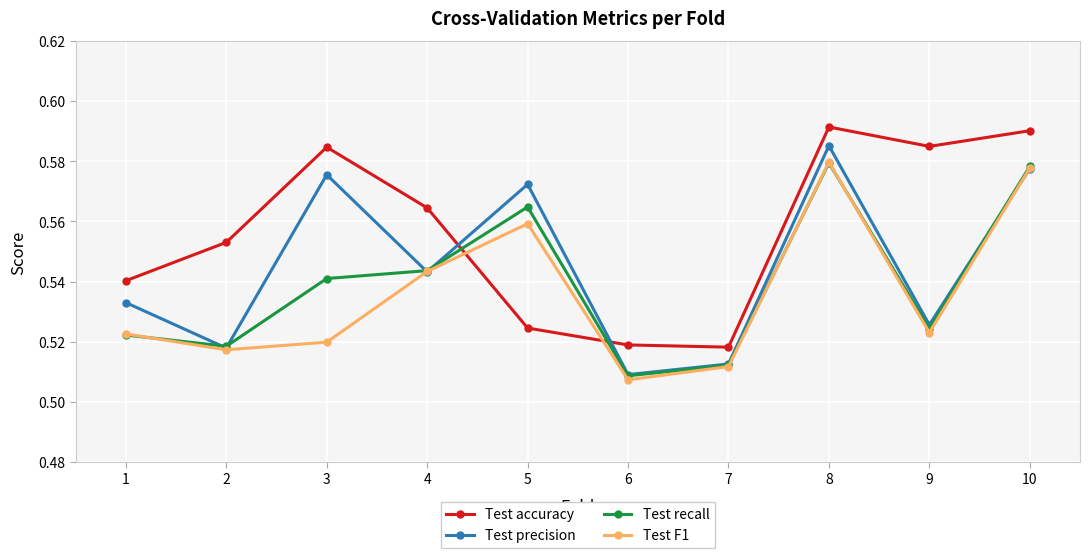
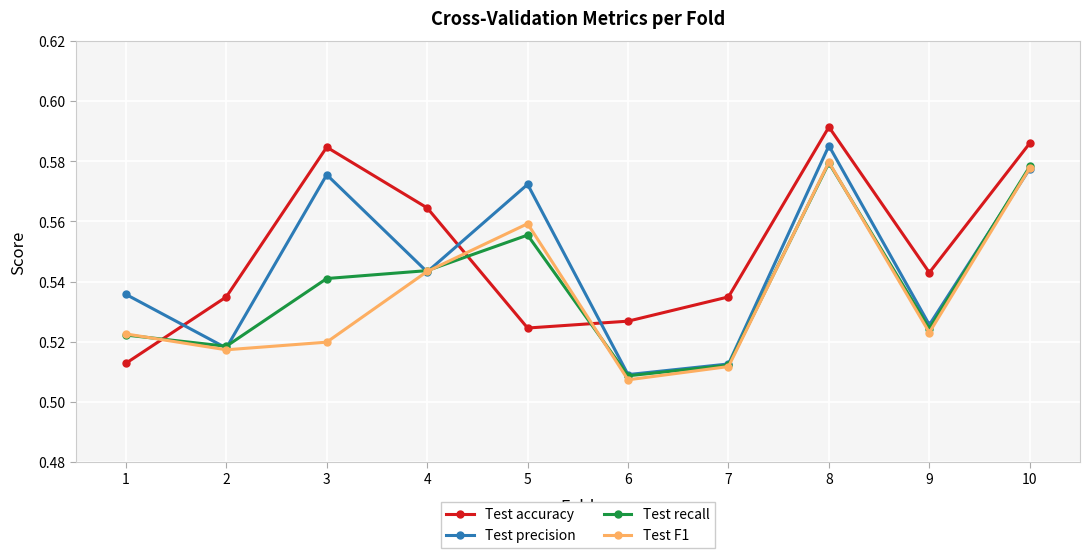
Test accuracy, 1: 0.540 -> 0.513
Test precision, 1: 0.533 -> 0.536
Test accuracy, 2: 0.553 -> 0.535
Test recall, 5: 0.565 -> 0.555
Test accuracy, 6: 0.519 -> 0.527
Test accuracy, 7: 0.518 -> 0.535
Test accuracy, 9: 0.585 -> 0.543
Test accuracy, 10: 0.590 -> 0.586
